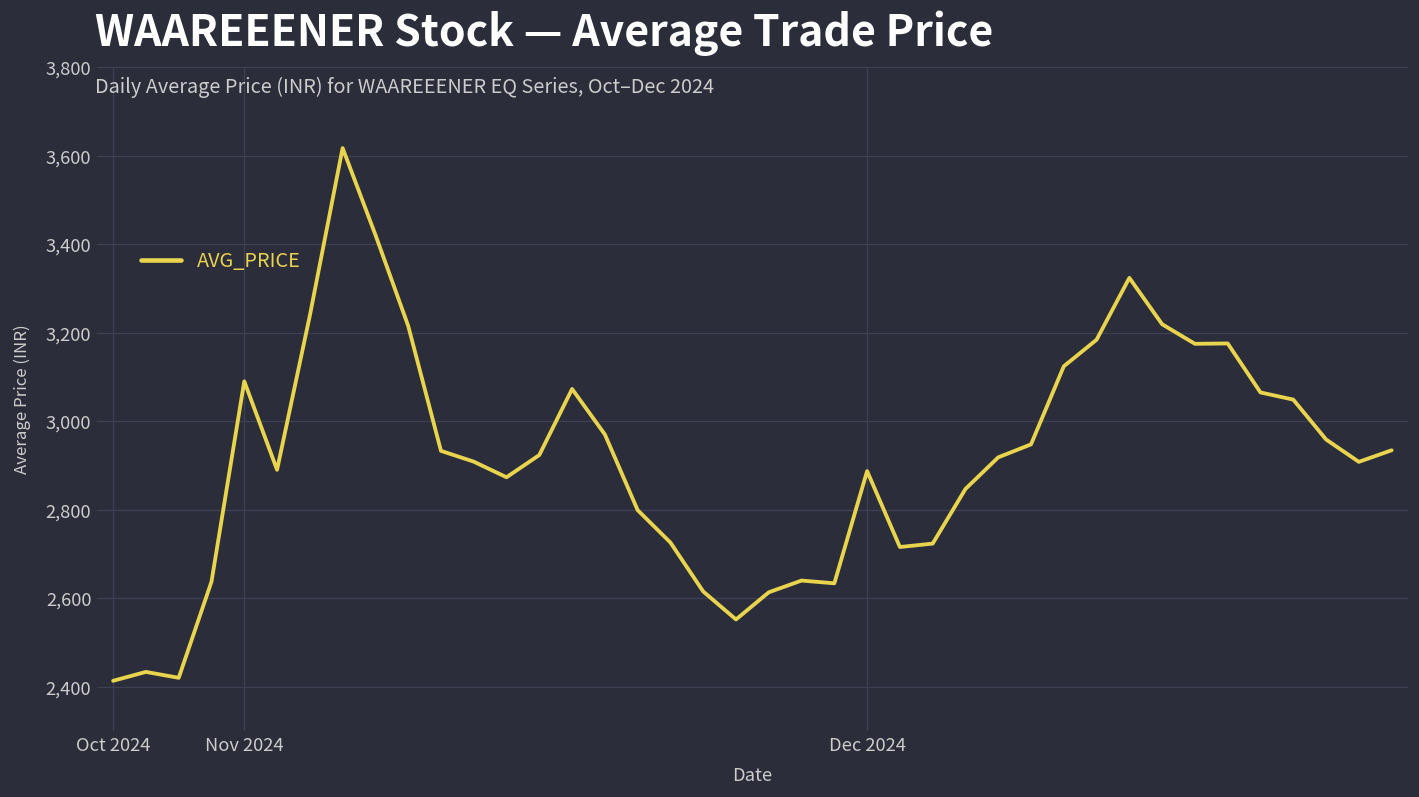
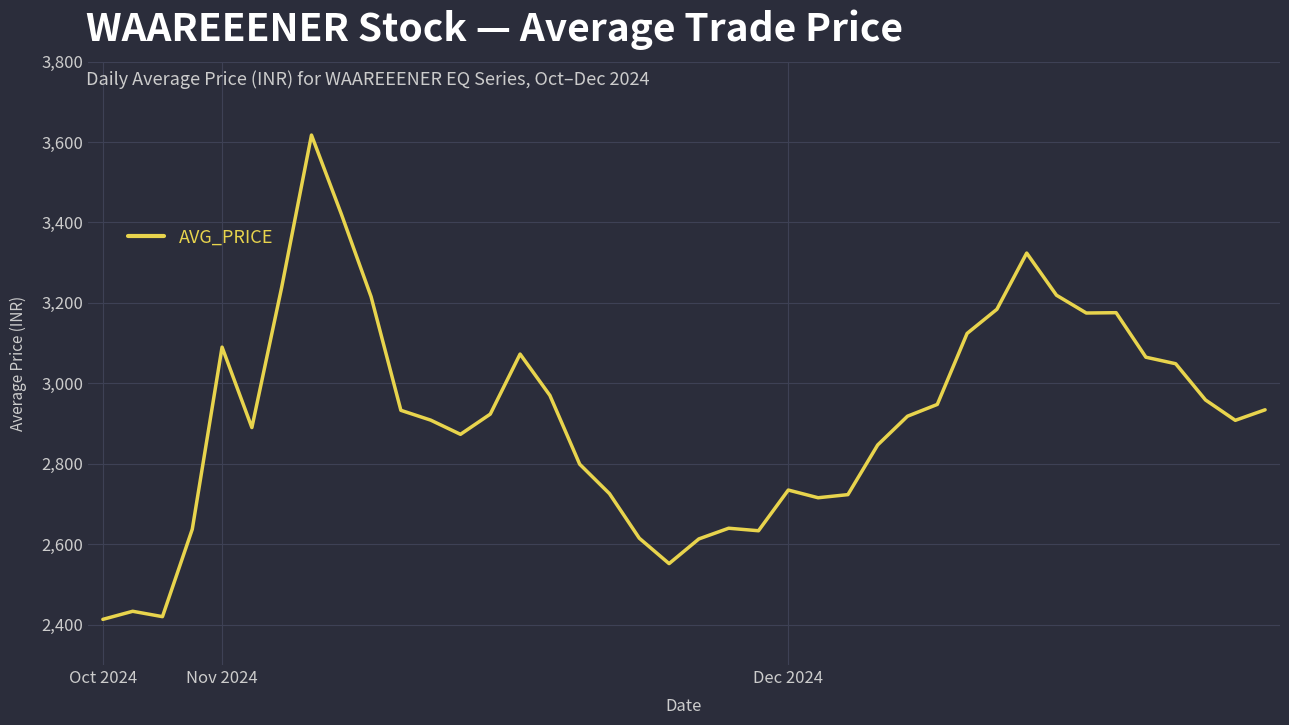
Dec 2024: 2,890 -> 2,730
